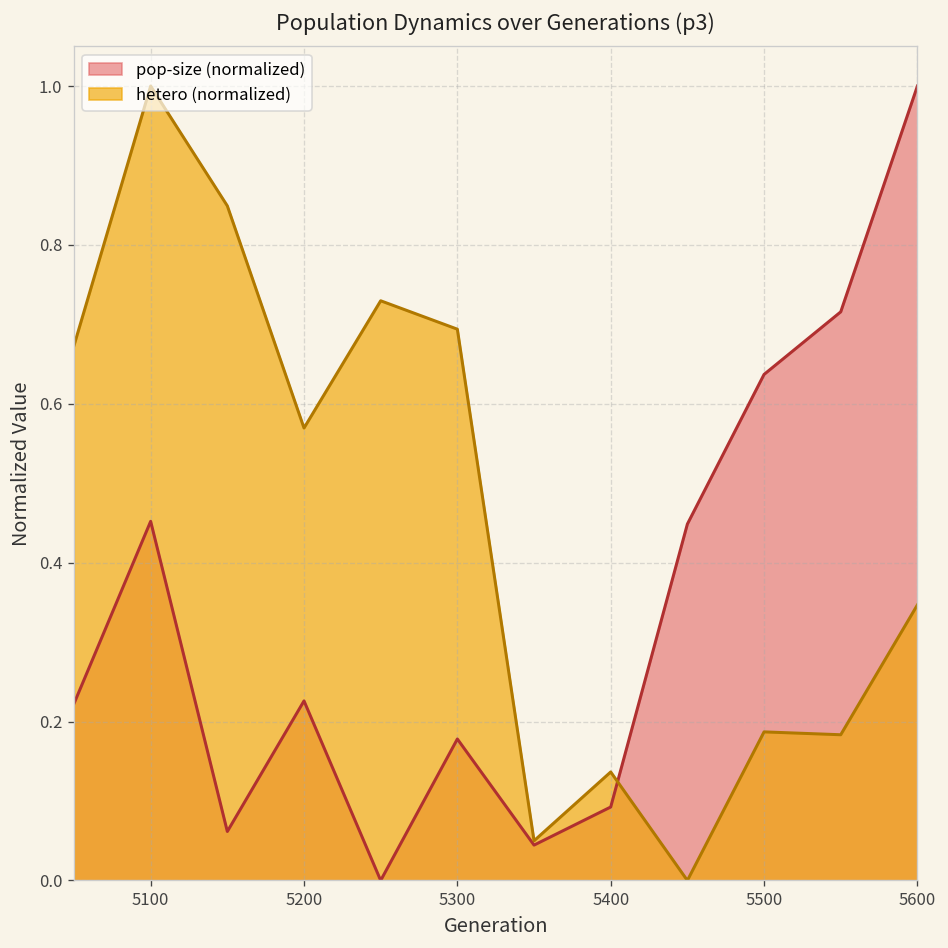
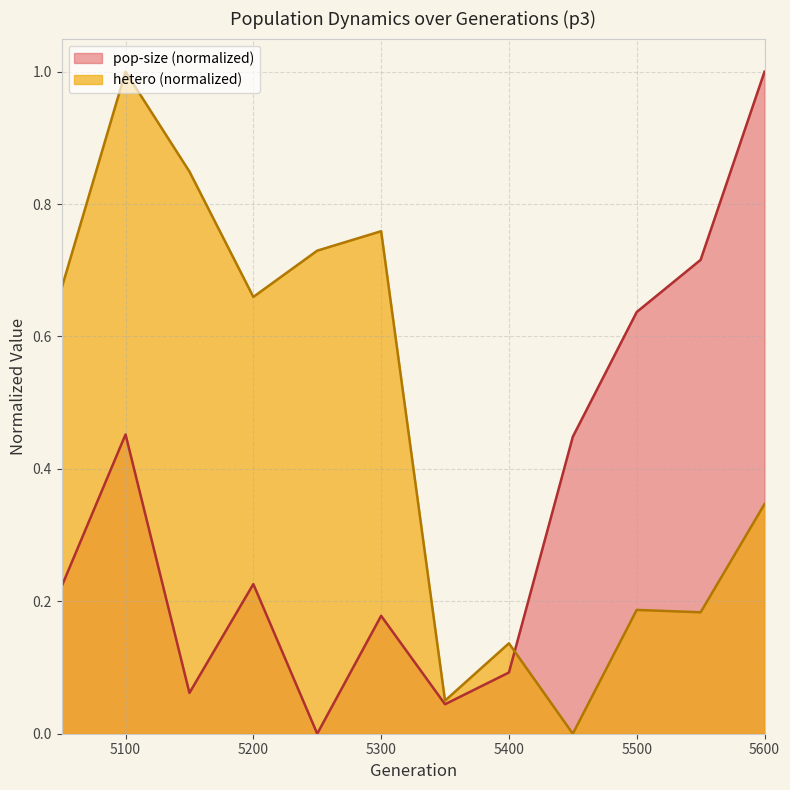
hetero (normalized), 5200: 0.57 -> 0.66
hetero (normalized), 5300: 0.69 -> 0.76
